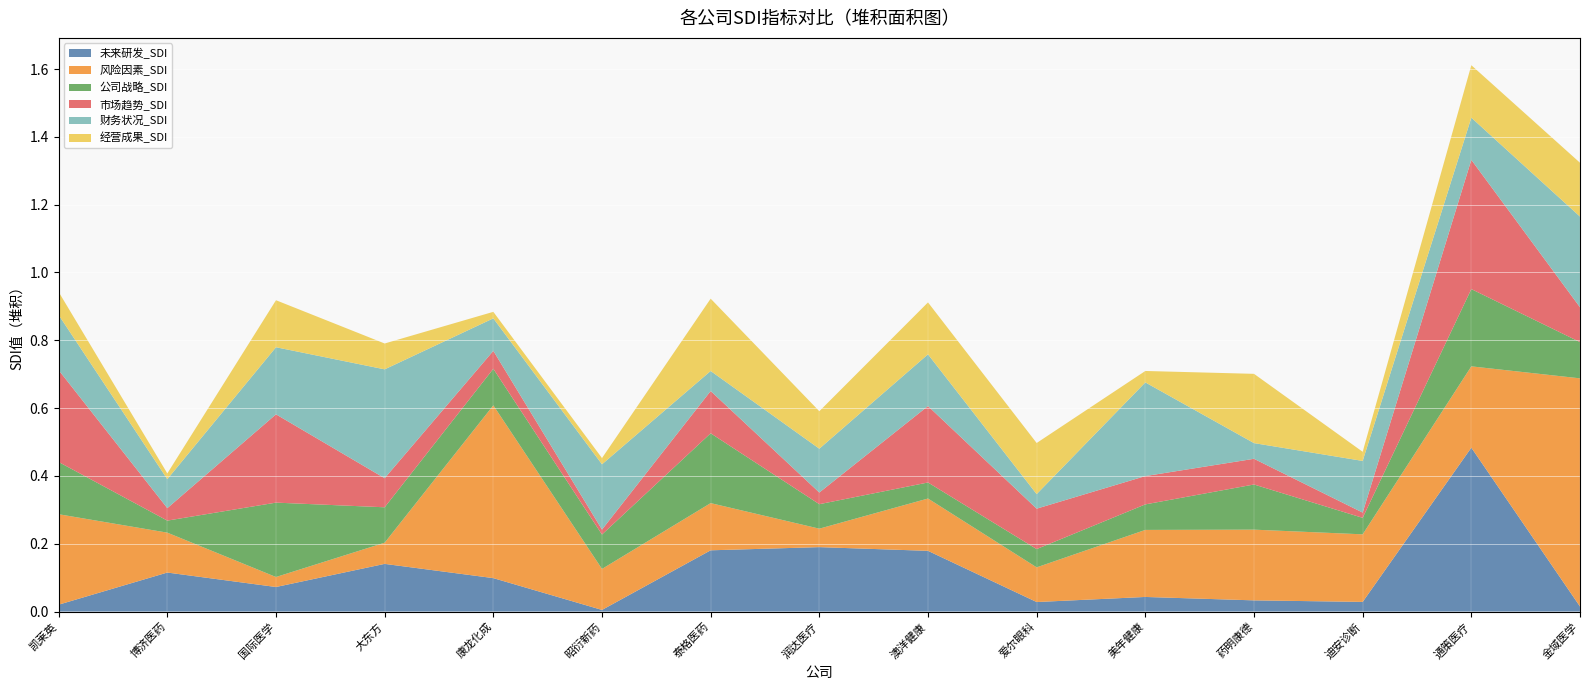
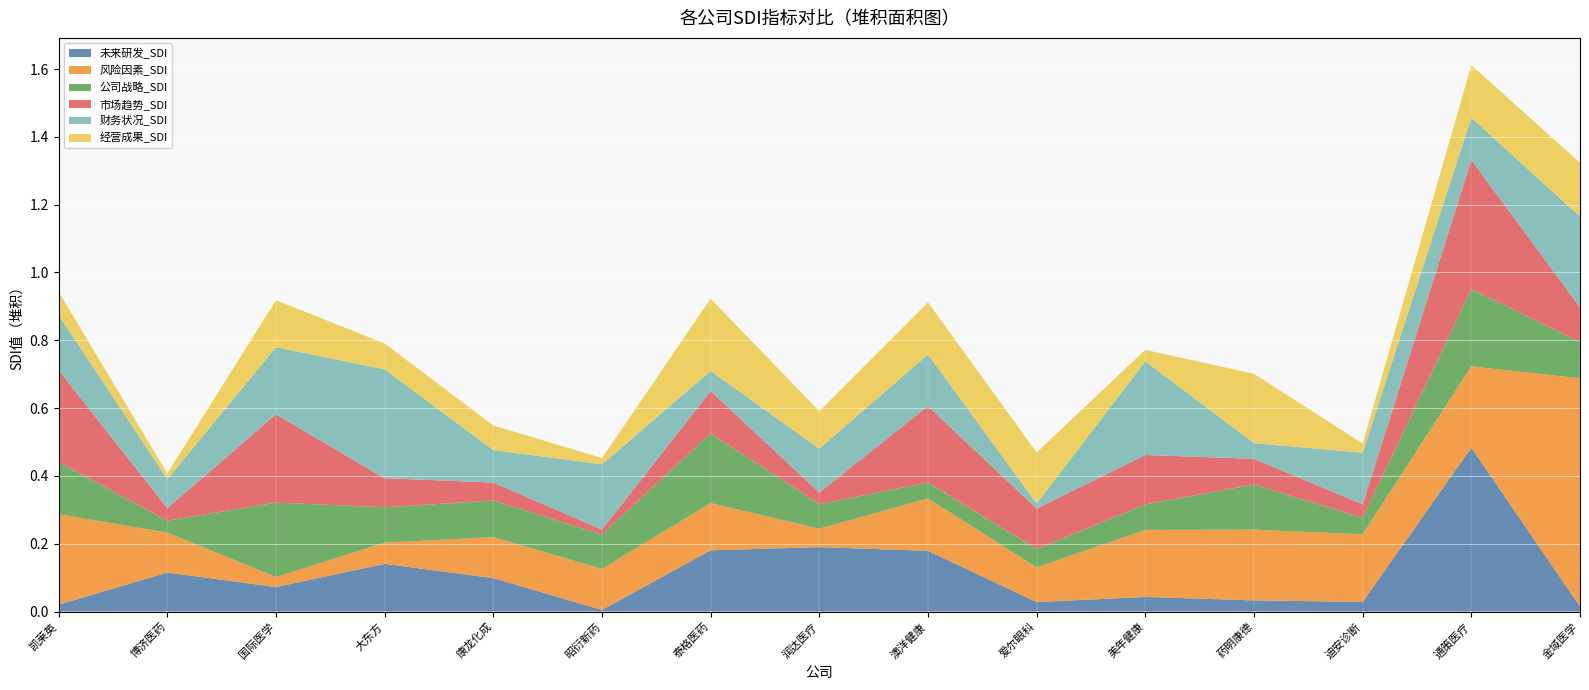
风险因素_SDI, 康龙化成: 0.51 -> 0.12
经营成果_SDI, 康龙化成: 0.02 -> 0.07
财务状况_SDI, 爱尔眼科: 0.04 -> 0.02
市场趋势_SDI, 美年健康: 0.08 -> 0.15
市场趋势_SDI, 迪安诊断: 0.02 -> 0.04
